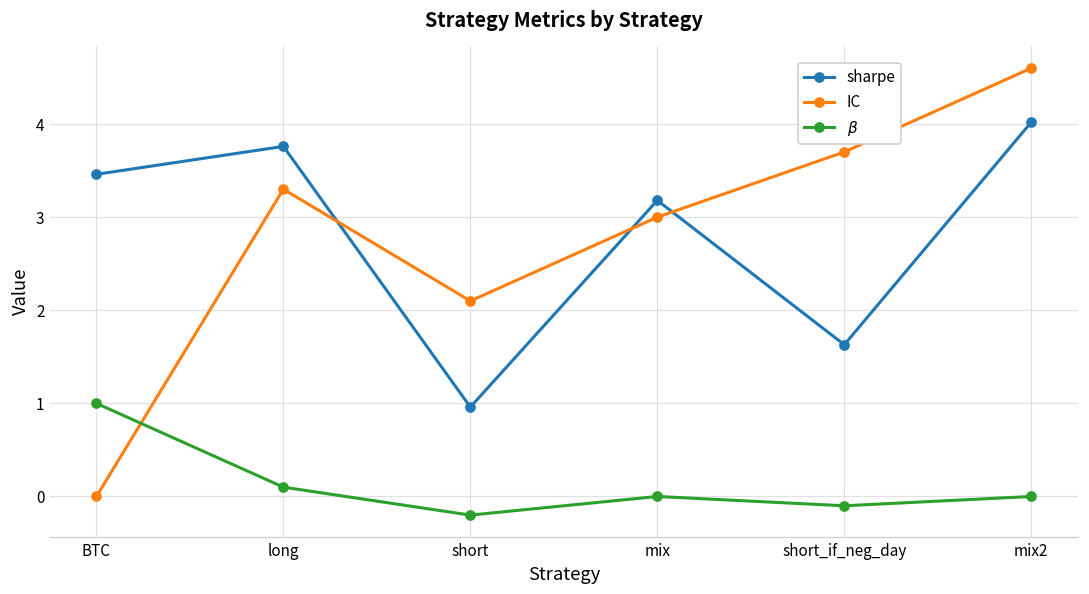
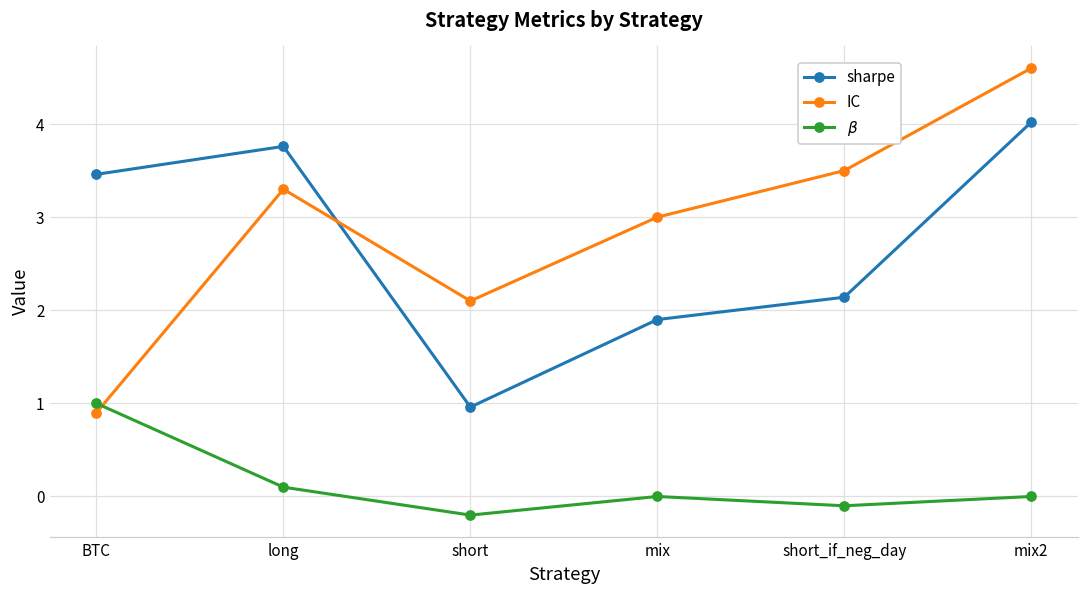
IC, BTC: 0.0 -> 0.9
sharpe, mix: 3.2 -> 1.9
sharpe, short_if_neg_day: 1.6 -> 2.1
IC, short_if_neg_day: 3.7 -> 3.5
